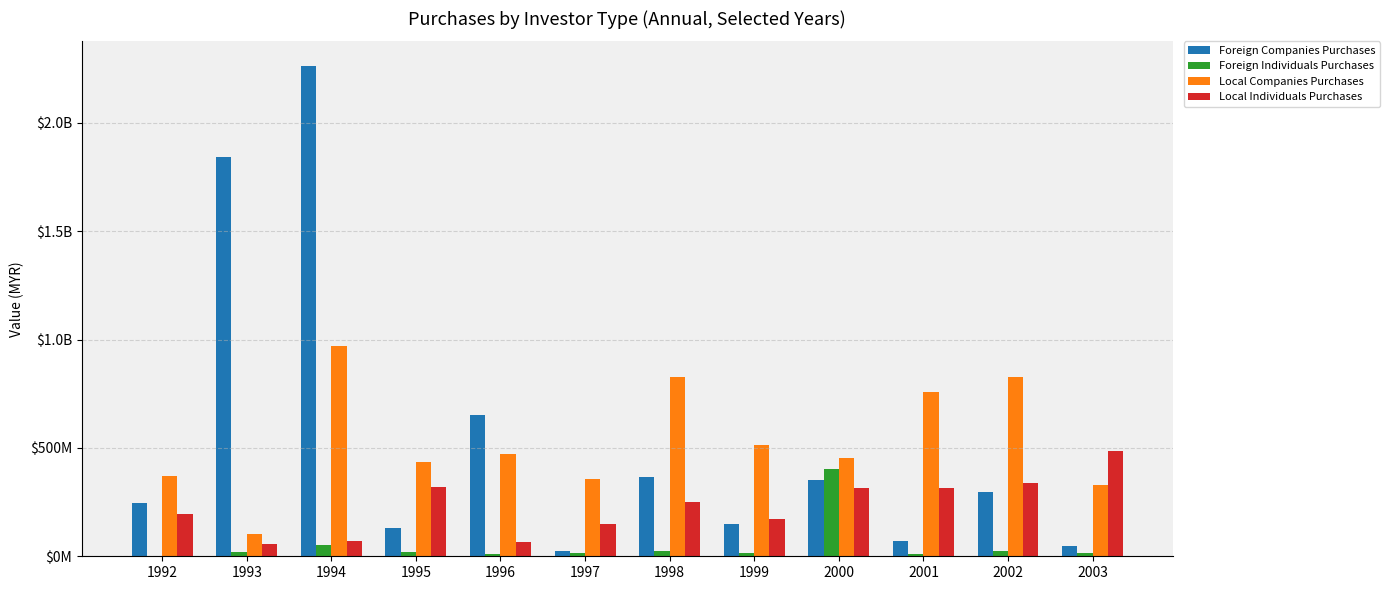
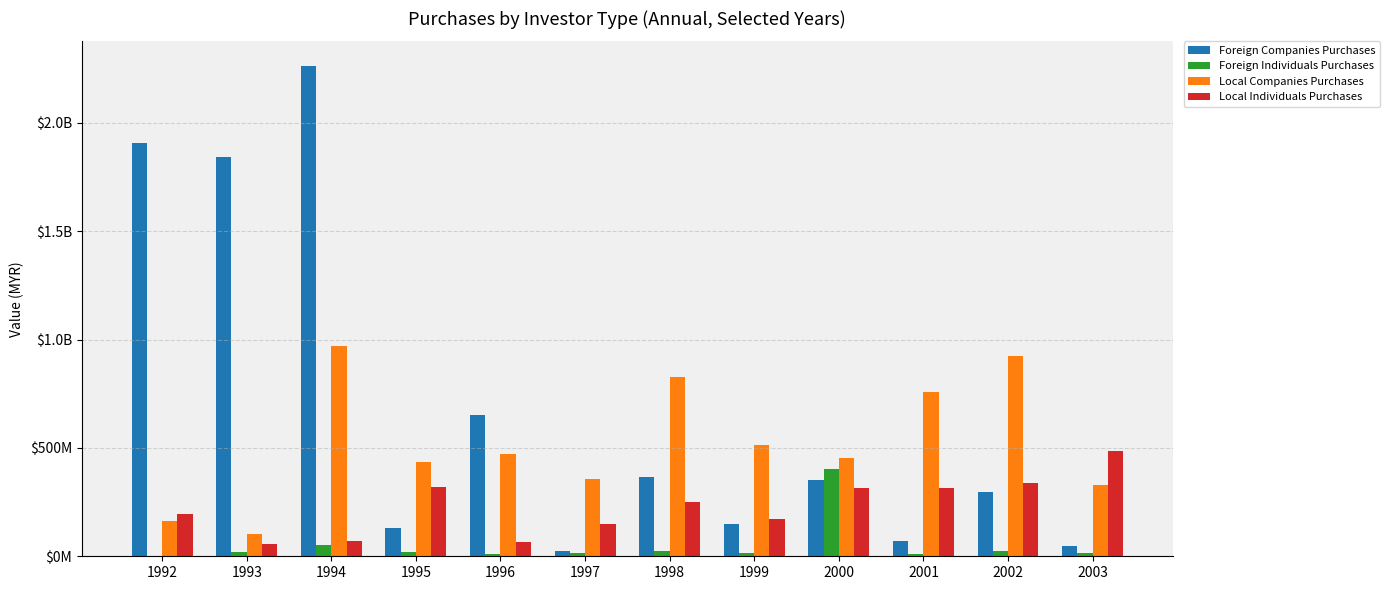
Foreign Companies Purchases, 1992: $250000000 -> $1910000000
Local Companies Purchases, 1992: $370000000 -> $160000000
Local Companies Purchases, 2002: $830000000 -> $920000000
